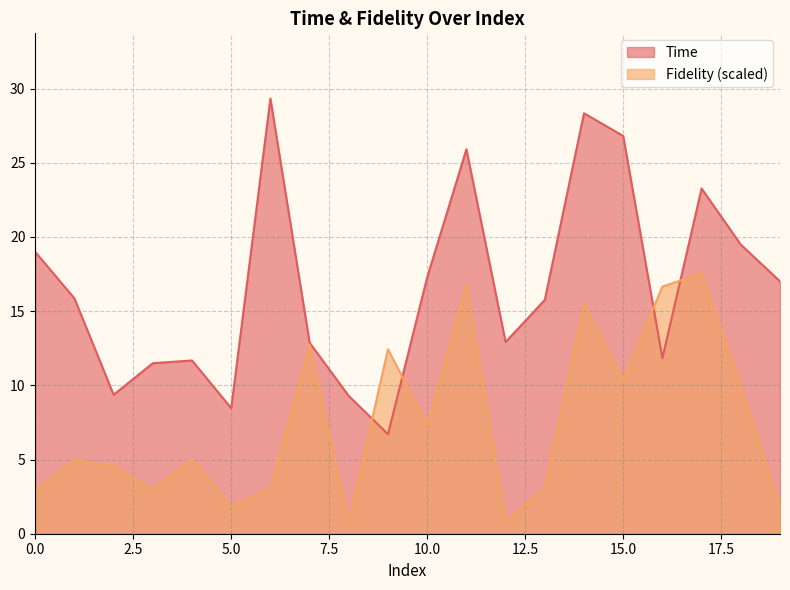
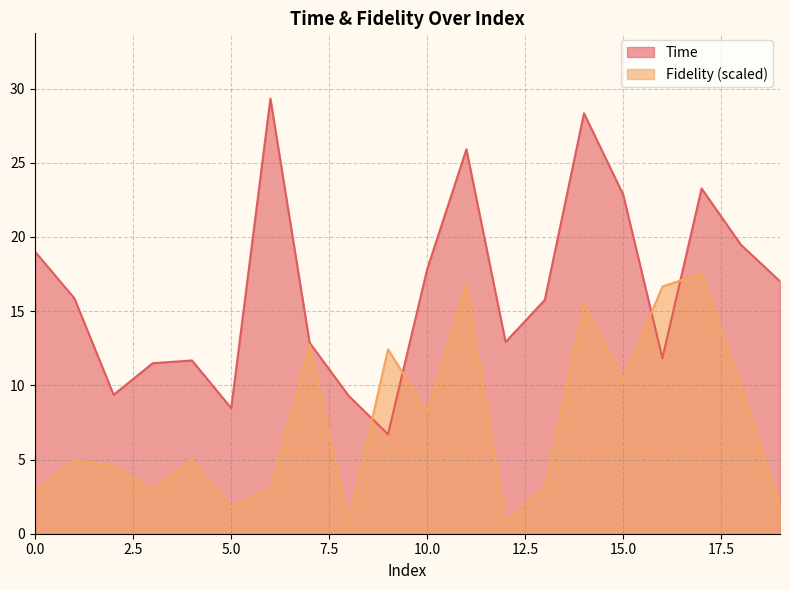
Time, 10.0: 17.3 -> 17.8
Fidelity (scaled), 10.0: 7.3 -> 8.2
Time, 15.0: 26.8 -> 22.8
